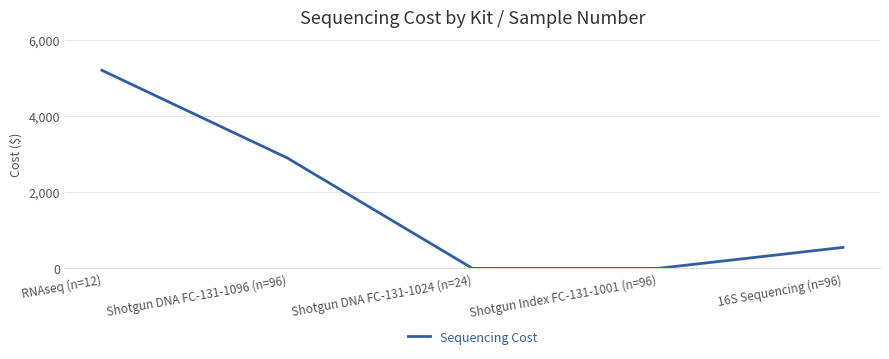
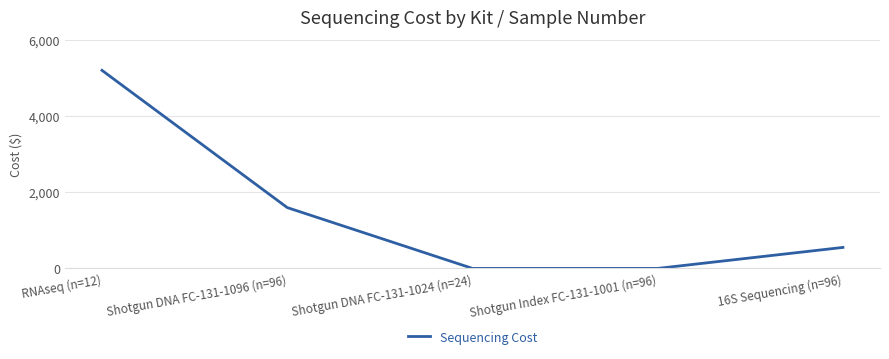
Shotgun DNA FC-131-1096 (n=96): 2,900 -> 1,600
